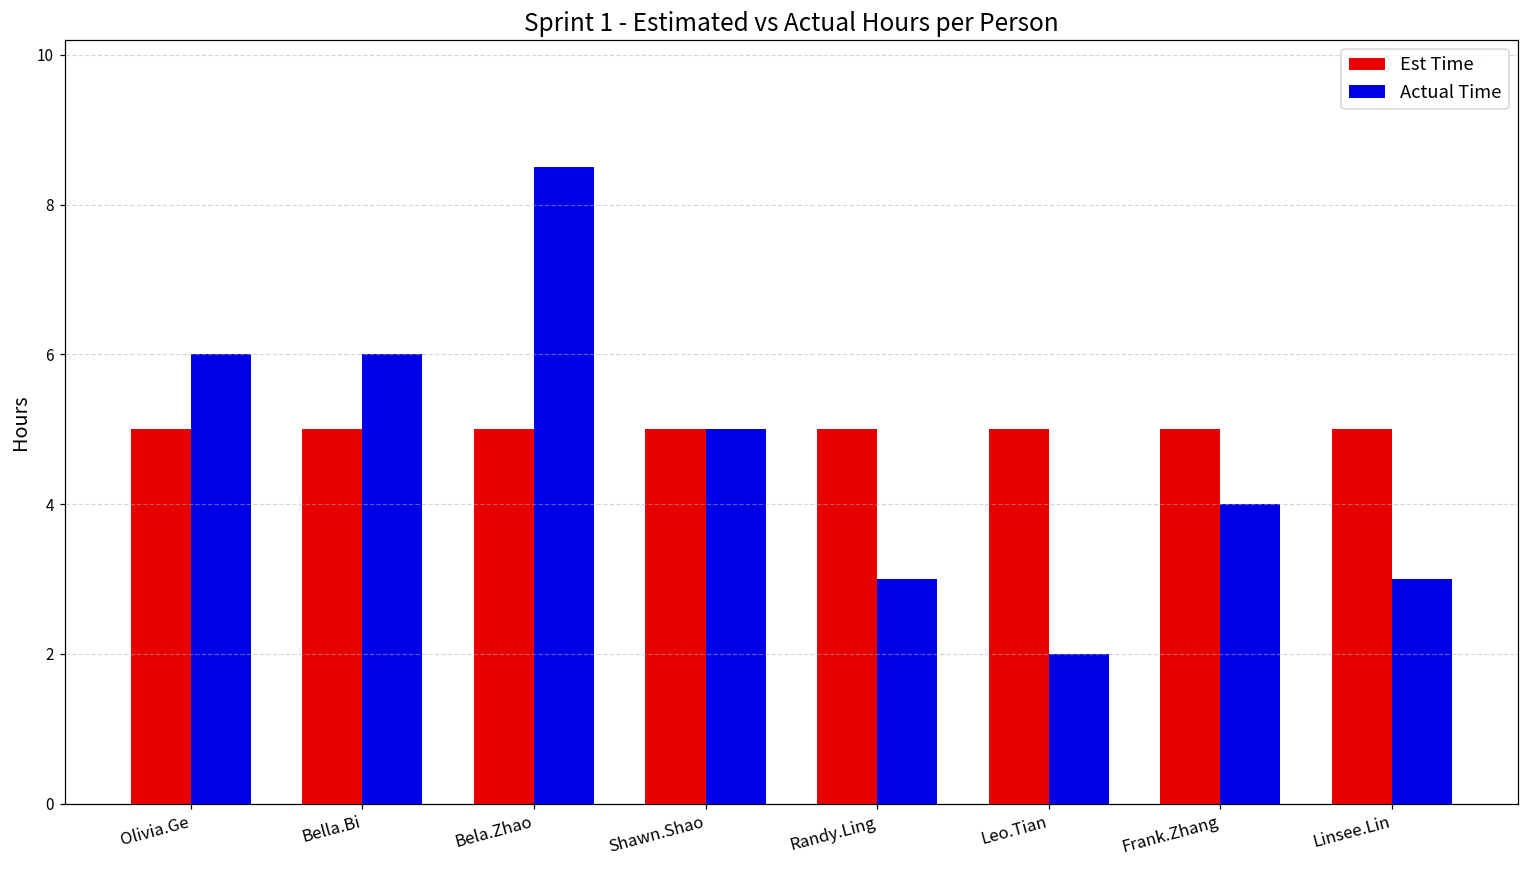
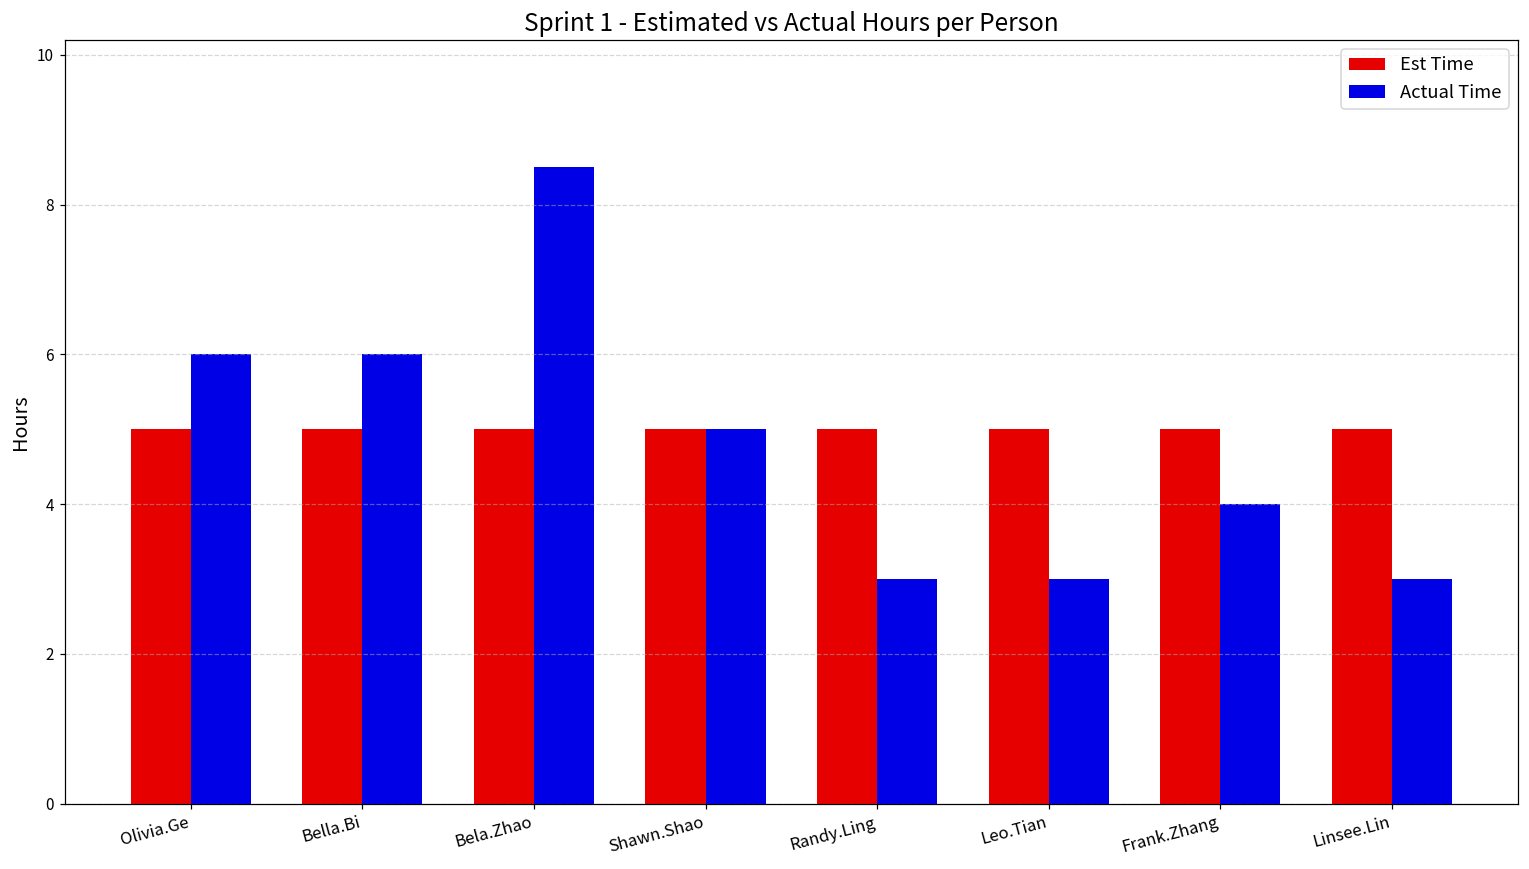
Actual Time, Leo.Tian: 2 -> 3
